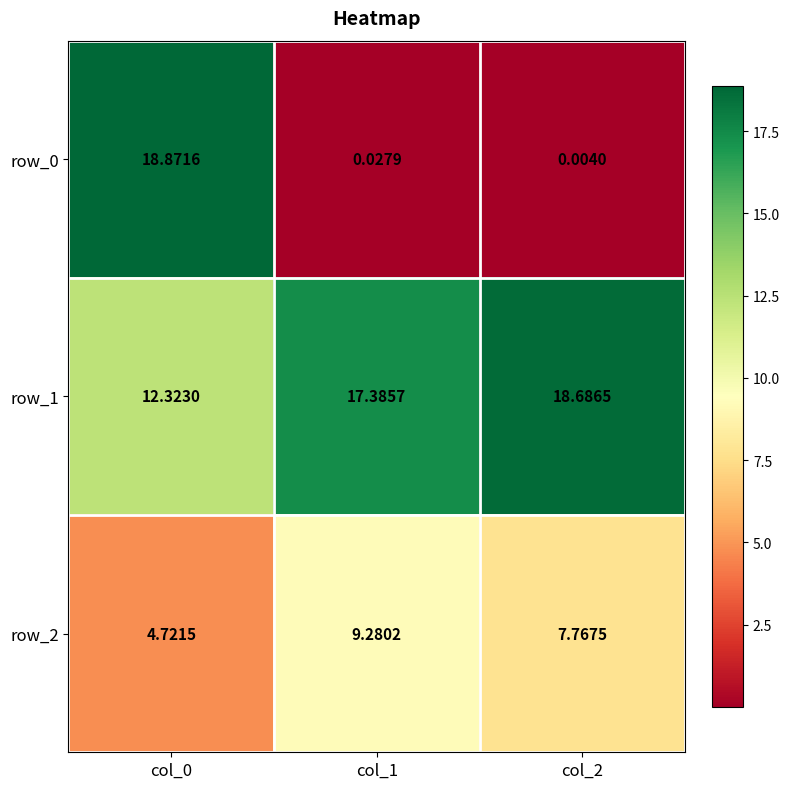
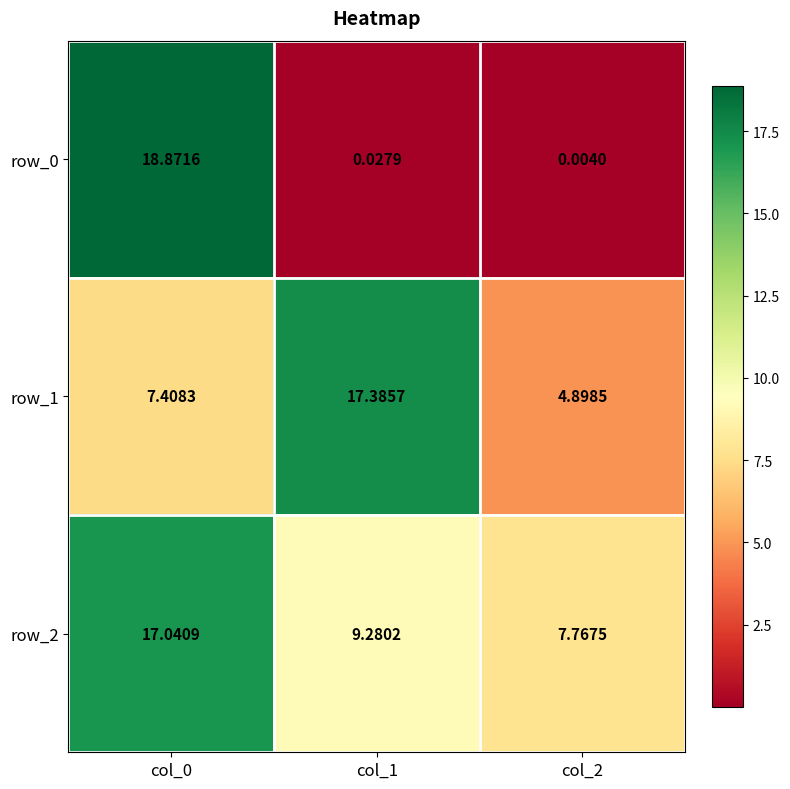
row_1, col_0: 12.3230 -> 7.4083
row_1, col_2: 18.6865 -> 4.8985
row_2, col_0: 4.7215 -> 17.0409
